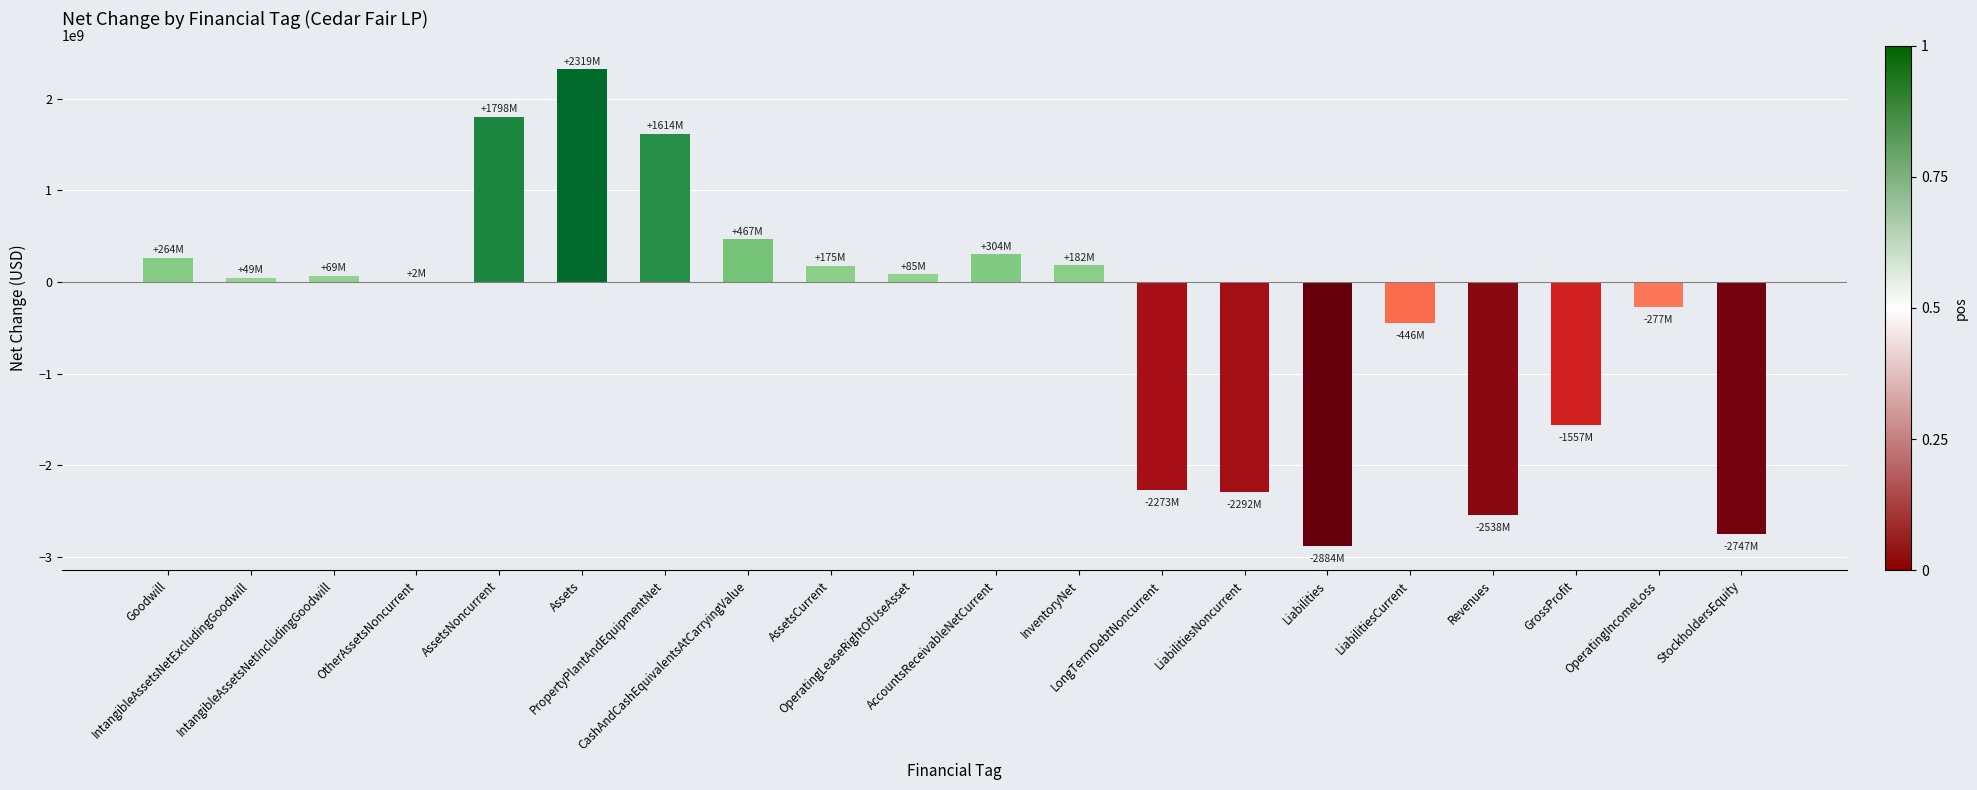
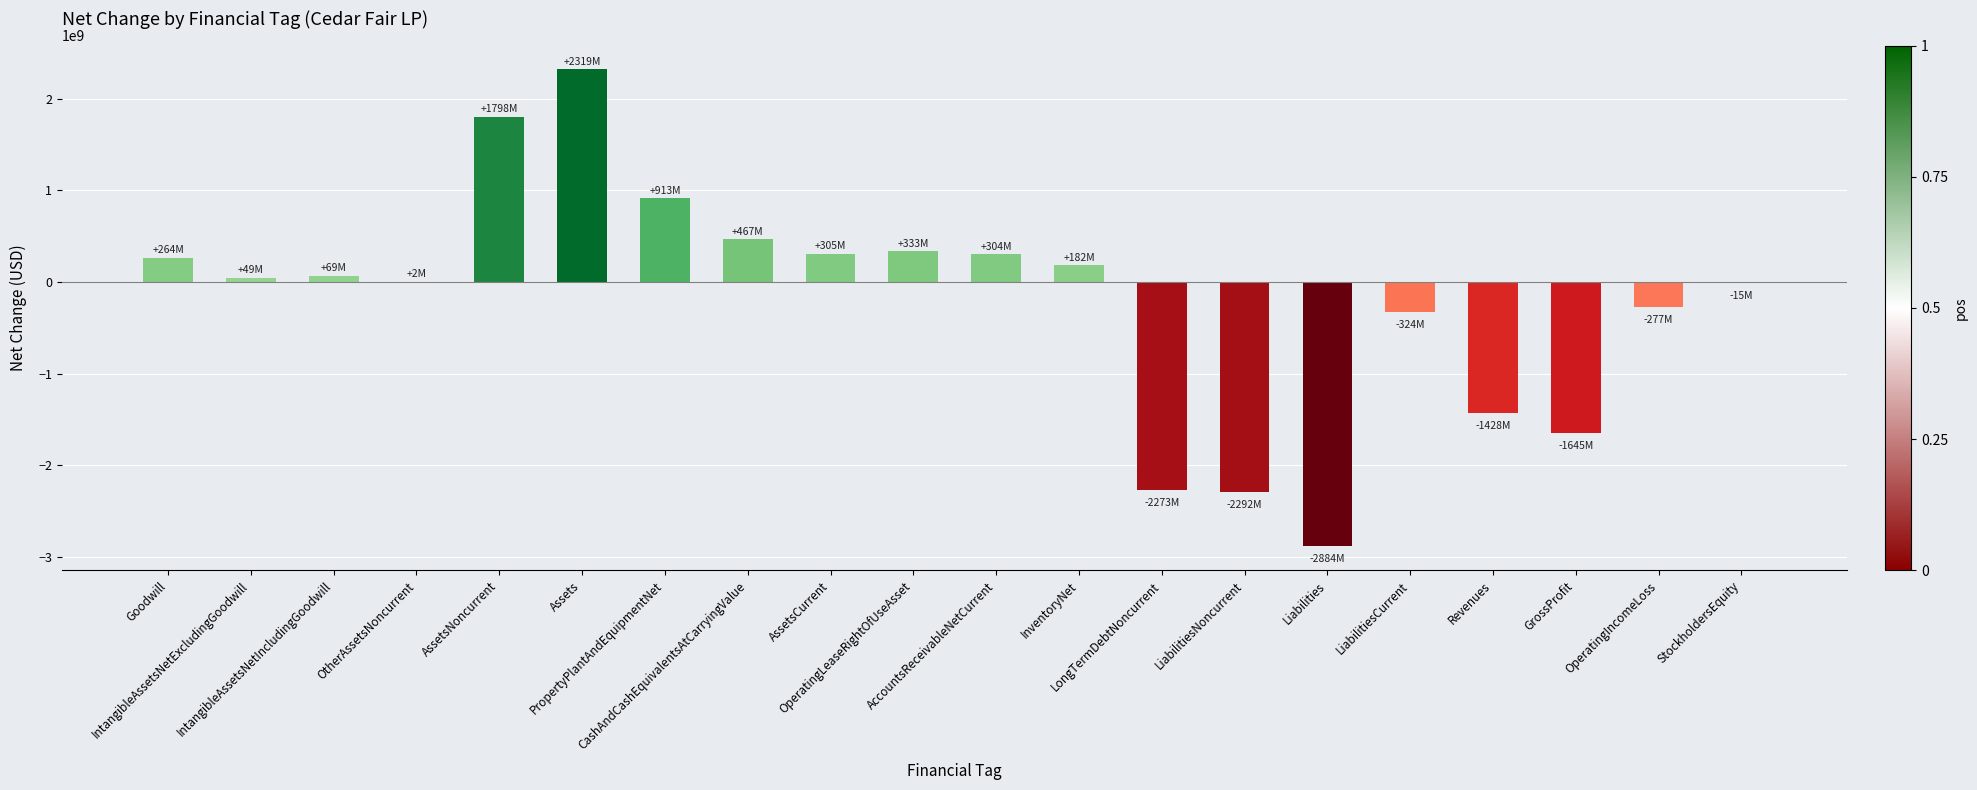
PropertyPlantAndEquipmentNet: +1614M -> +913M
AssetsCurrent: +175M -> +305M
OperatingLeaseRightOfUseAsset: +85M -> +333M
LiabilitiesCurrent: -446M -> -324M
Revenues: -2538M -> -1428M
GrossProfit: -1557M -> -1645M
StockholdersEquity: -2747M -> -15M
